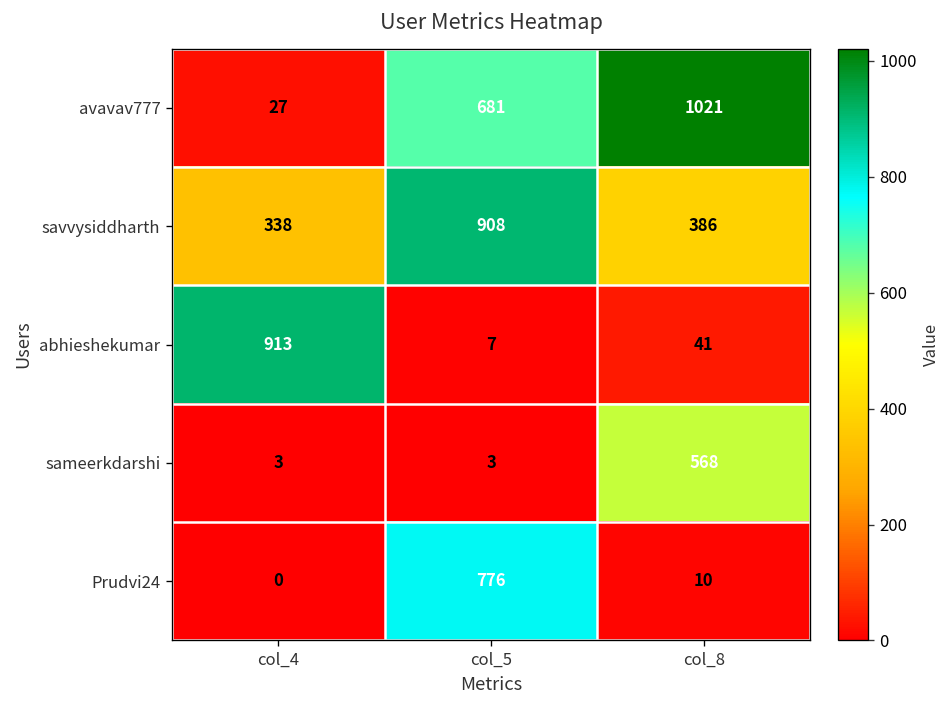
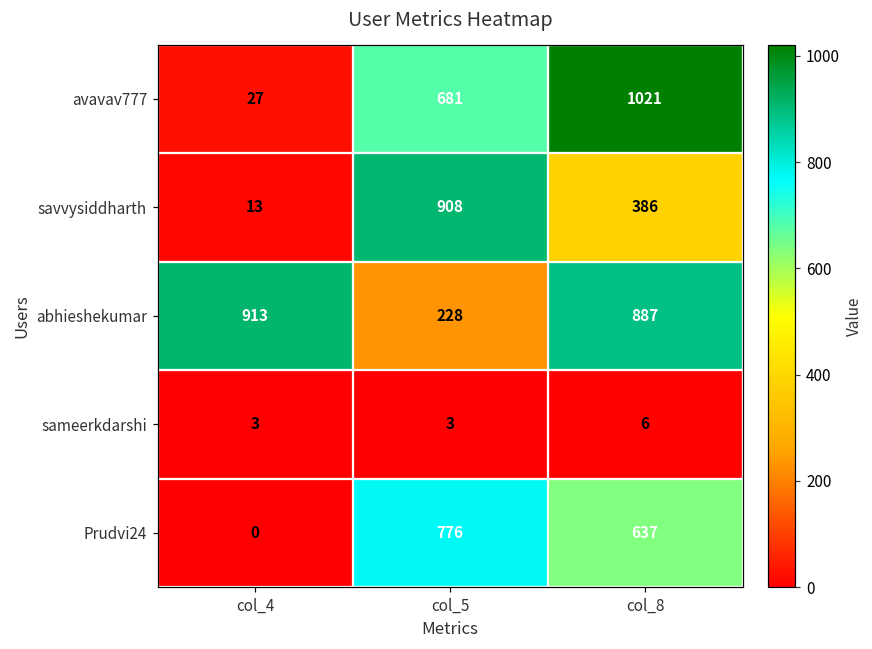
savvysiddharth, col_4: 338 -> 13
abhieshekumar, col_5: 7 -> 228
abhieshekumar, col_8: 41 -> 887
sameerkdarshi, col_8: 568 -> 6
Prudvi24, col_8: 10 -> 637
